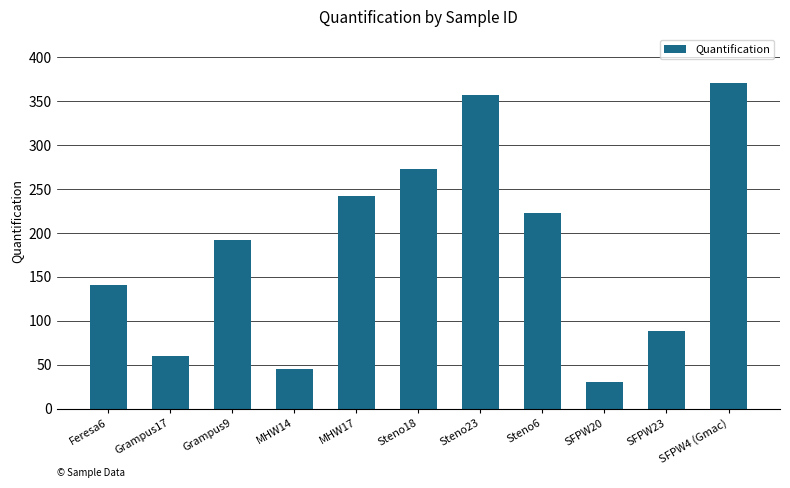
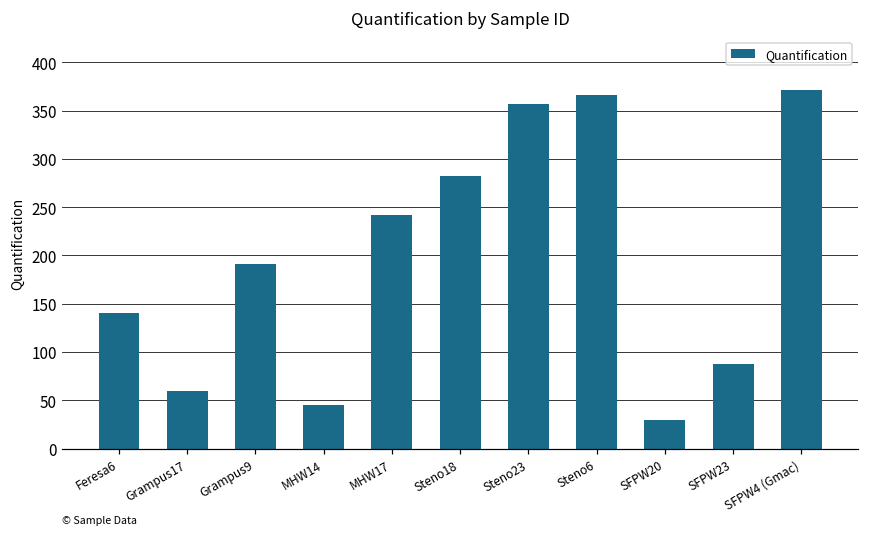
Steno18: 270 -> 280
Steno6: 220 -> 370
